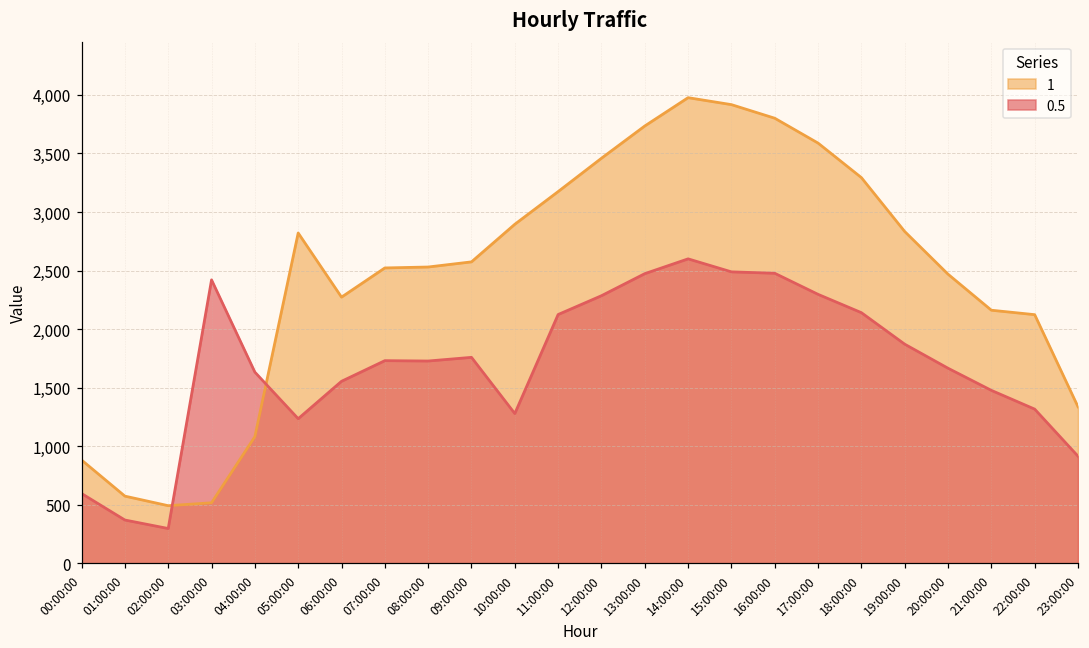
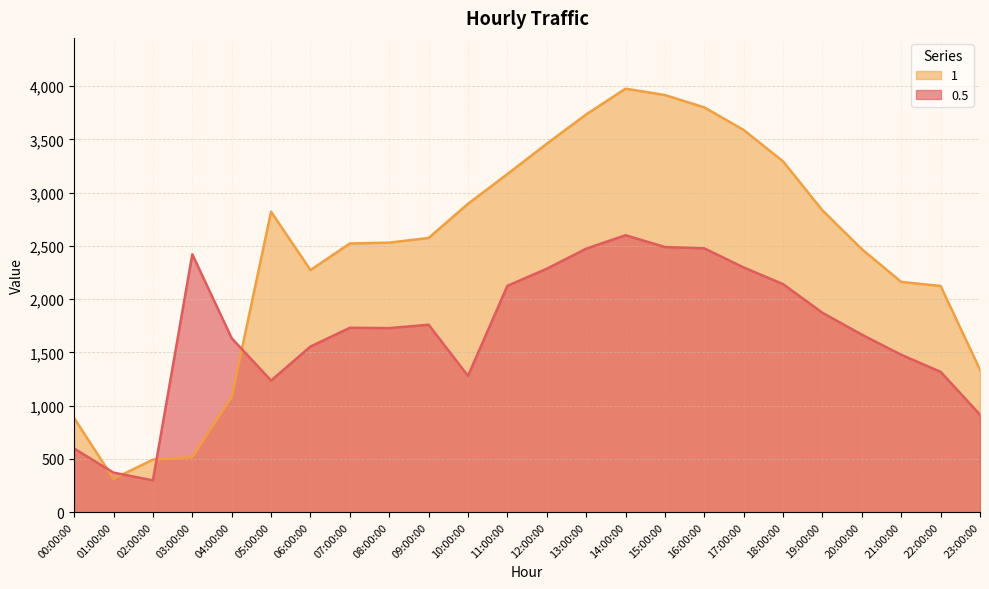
1, 01:00:00: 570 -> 310
